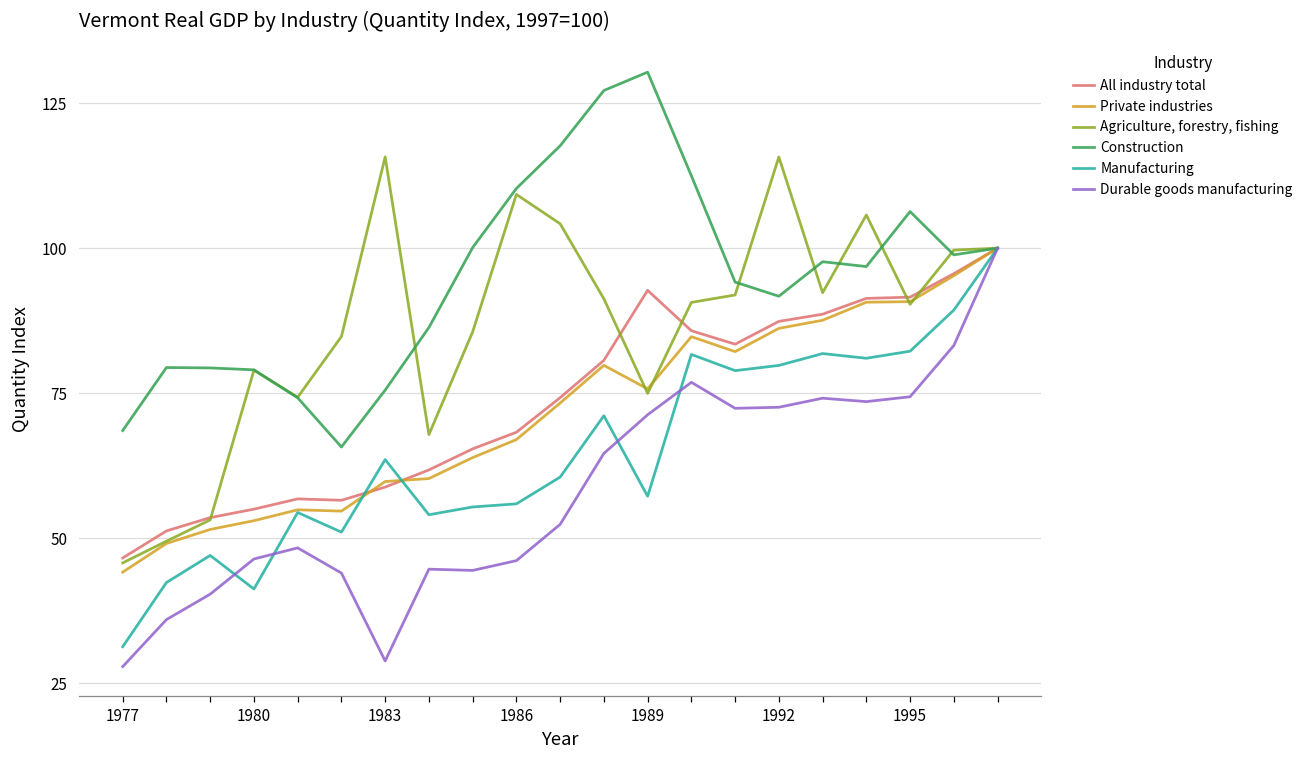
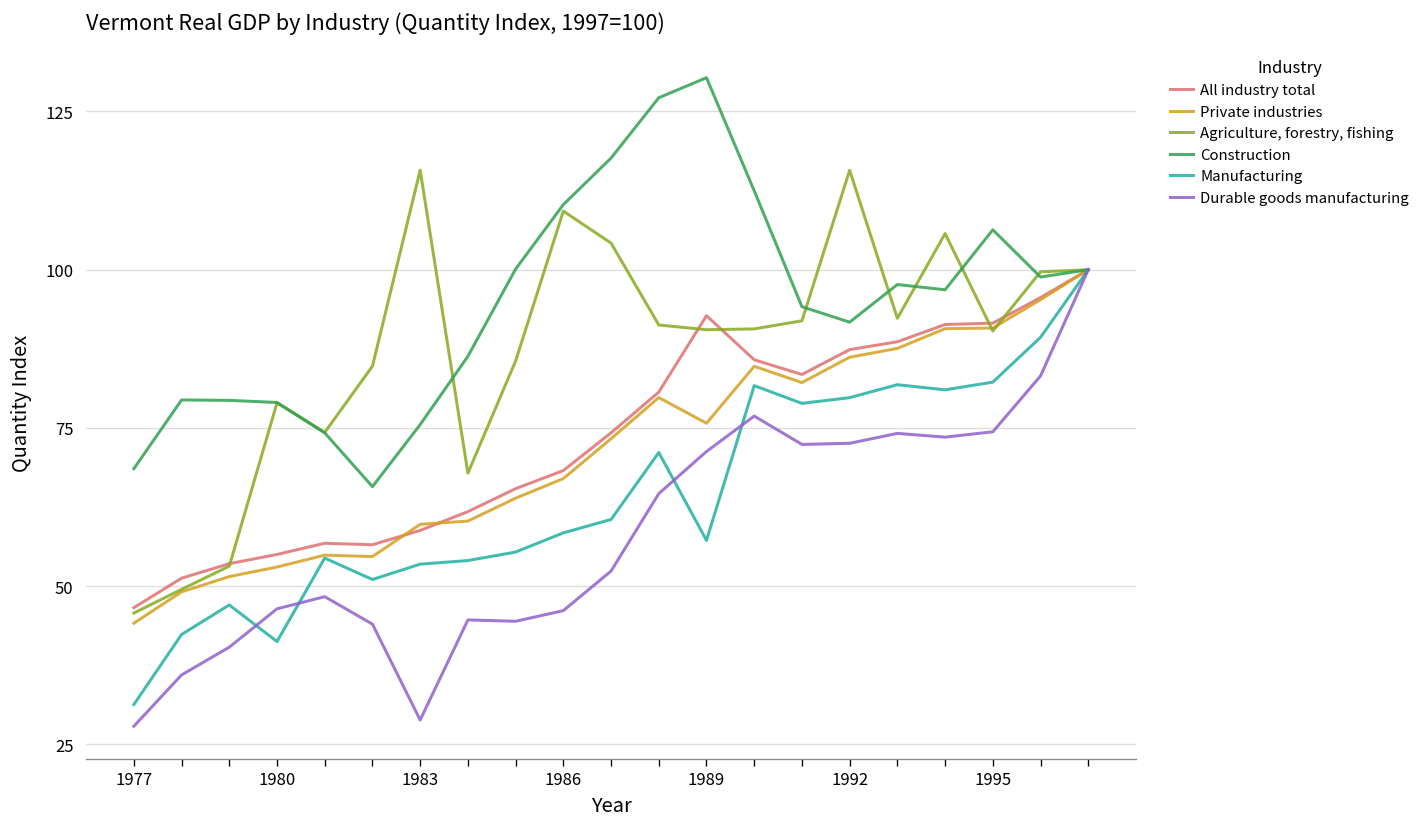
Manufacturing, 1983: 64 -> 53
Manufacturing, 1986: 56 -> 58
Agriculture, forestry, fishing, 1989: 75 -> 91
